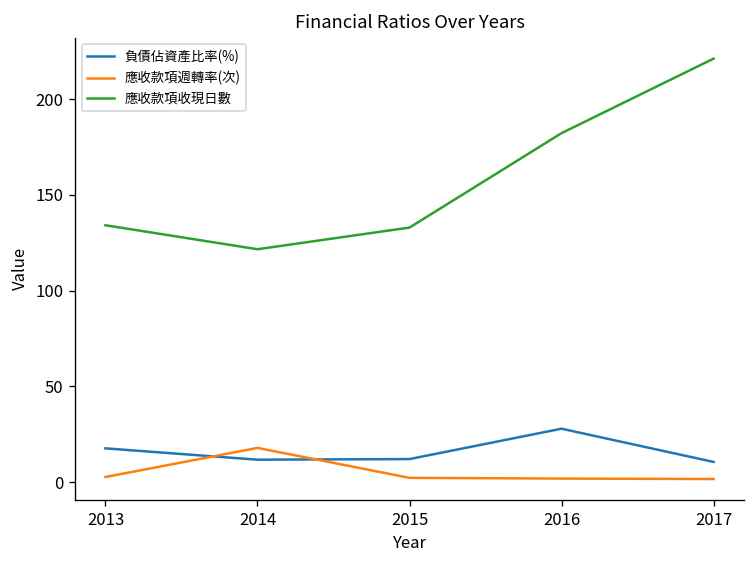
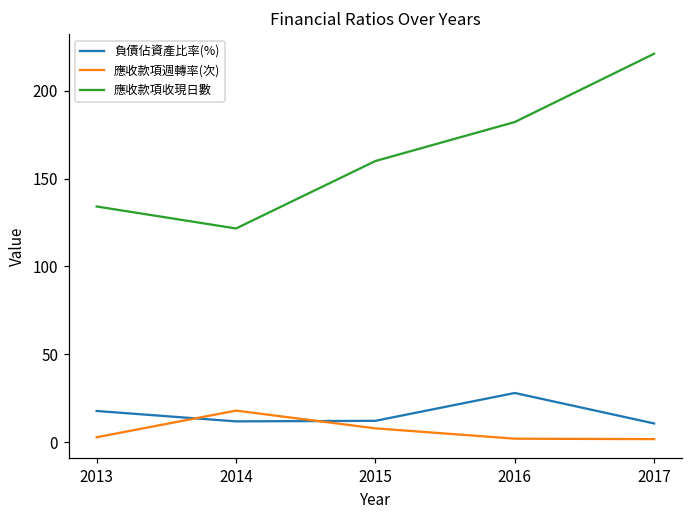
應收款項週轉率(次), 2015: 2 -> 8
應收款項收現日數, 2015: 133 -> 160
